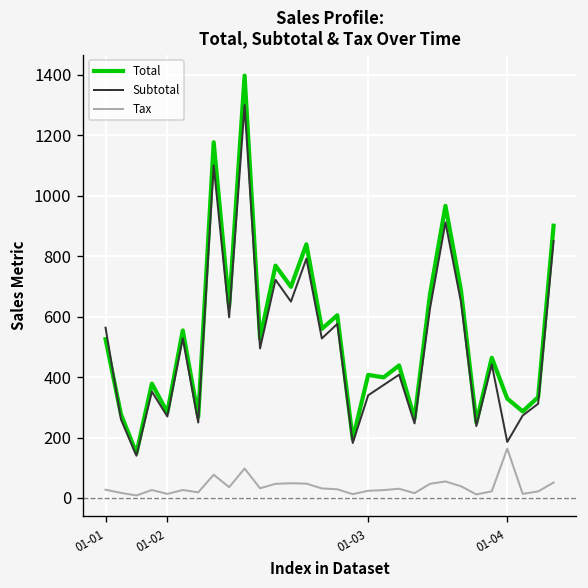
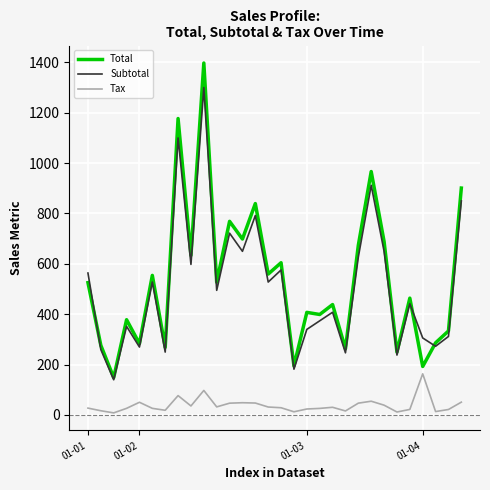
Tax, 01-02: 10 -> 50
Total, 01-04: 330 -> 190
Subtotal, 01-04: 190 -> 310
